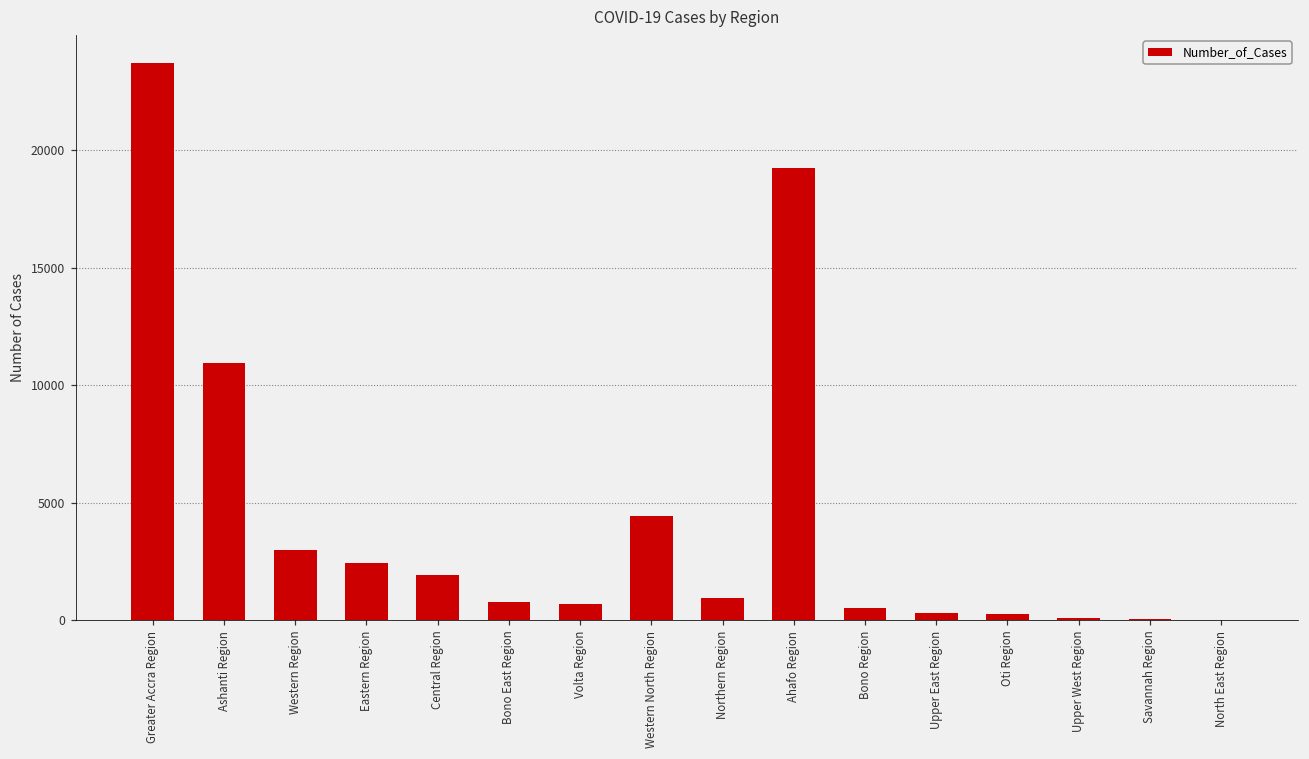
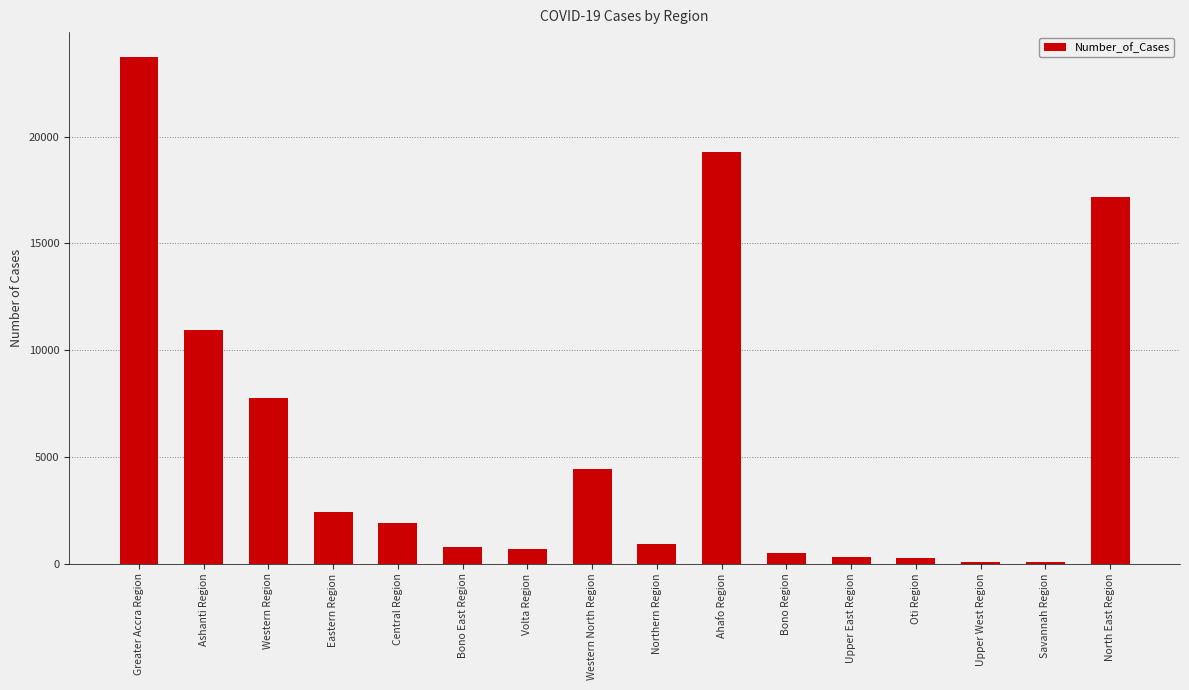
Western Region: 3000 -> 7800
North East Region: 0 -> 17200
